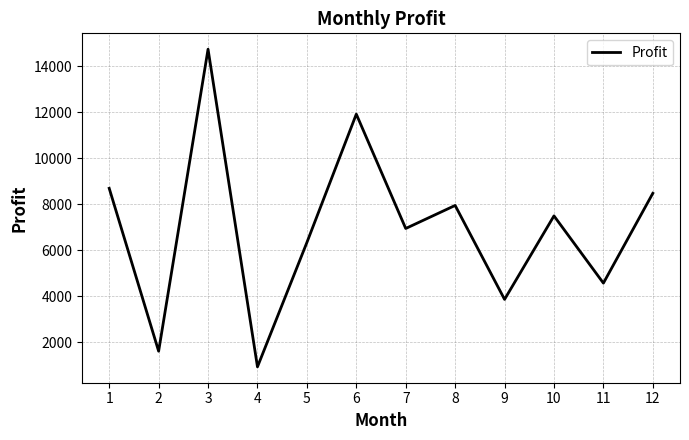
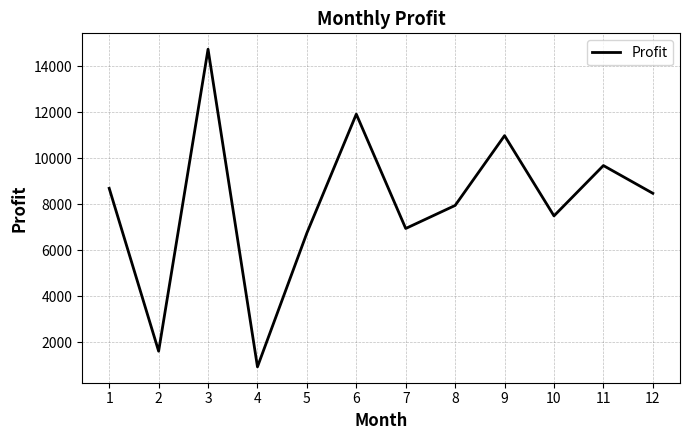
5: 6300 -> 6800
9: 3900 -> 11000
11: 4600 -> 9700
